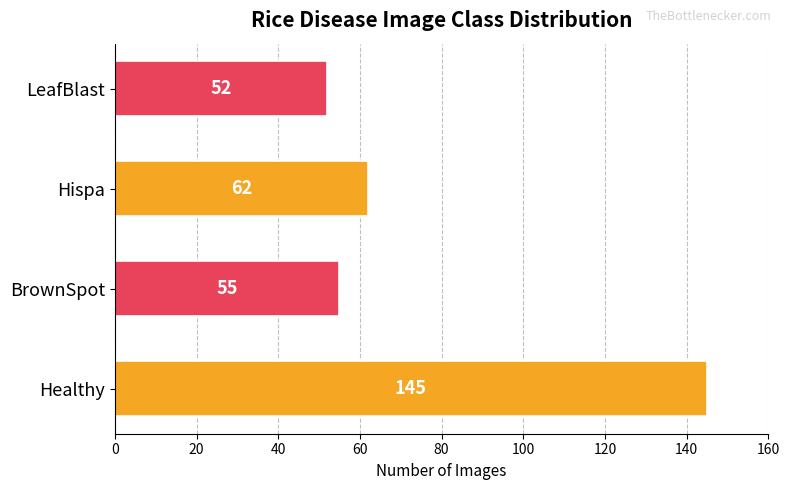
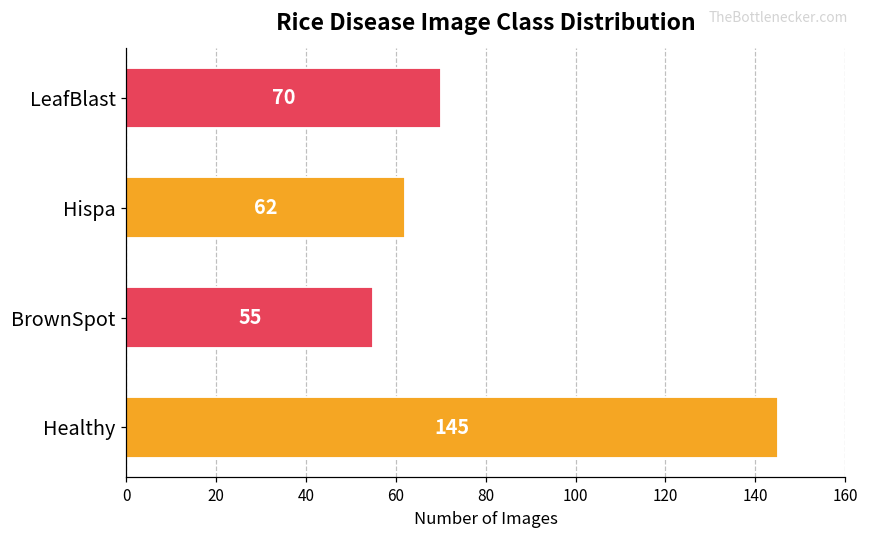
LeafBlast: 52 -> 70
